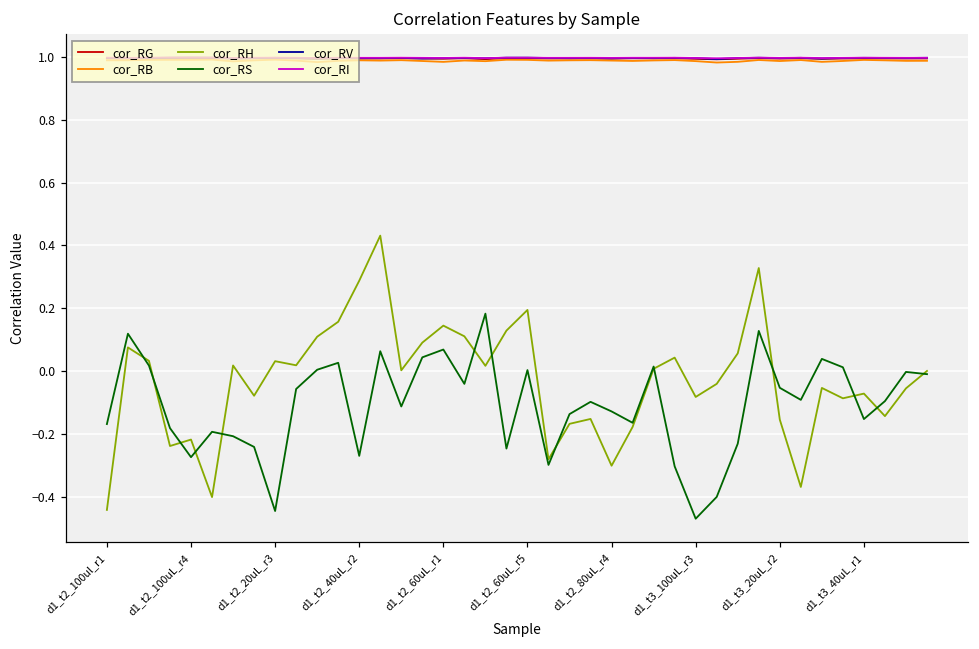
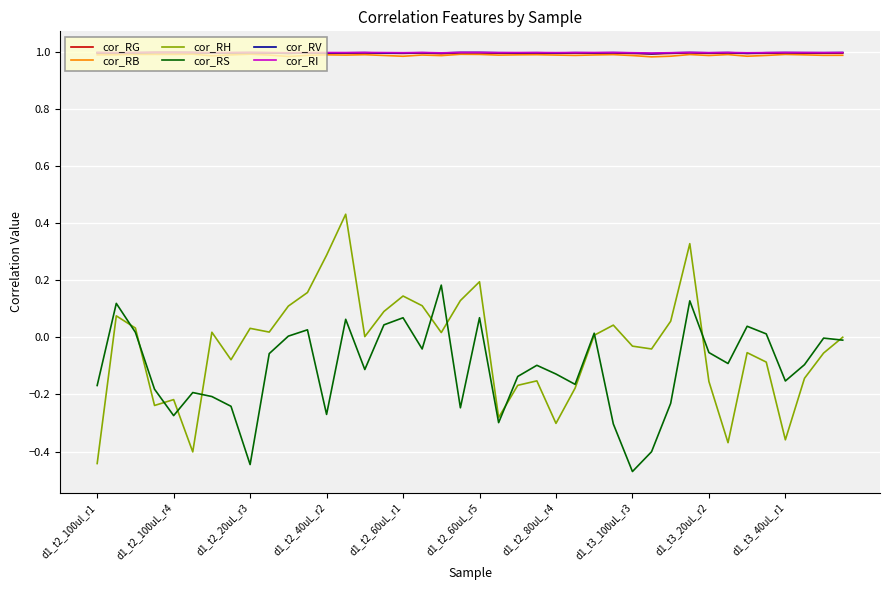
cor_RS, d1_t2_60uL_r5: 0.00 -> 0.07
cor_RH, d1_t3_100uL_r3: -0.08 -> -0.03
cor_RH, d1_t3_40uL_r1: -0.07 -> -0.36
